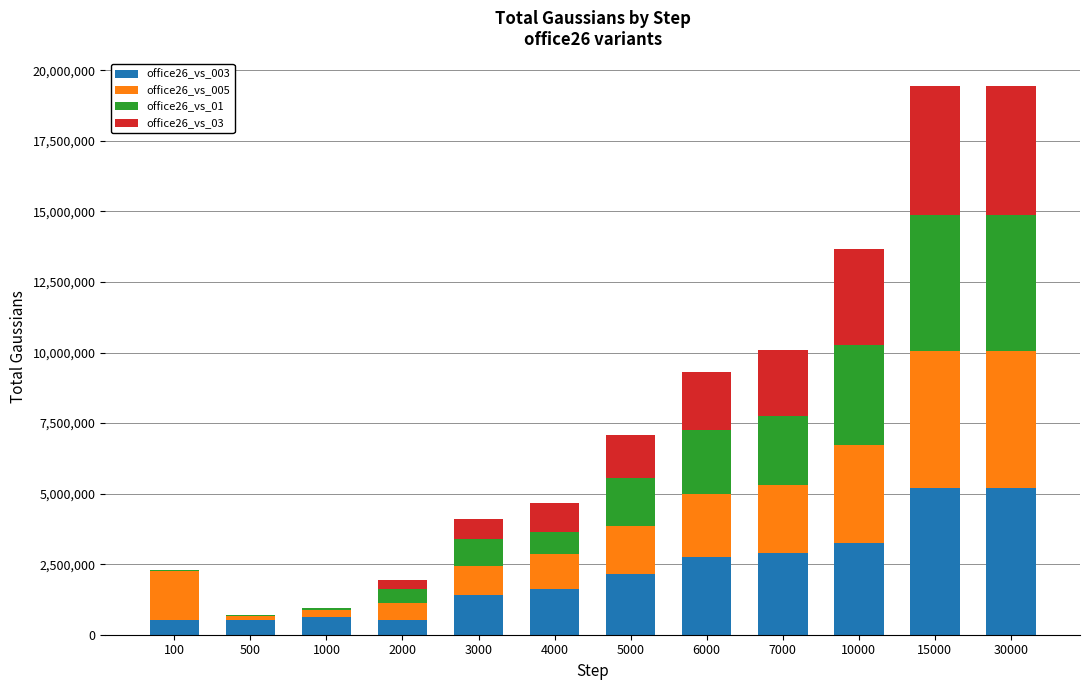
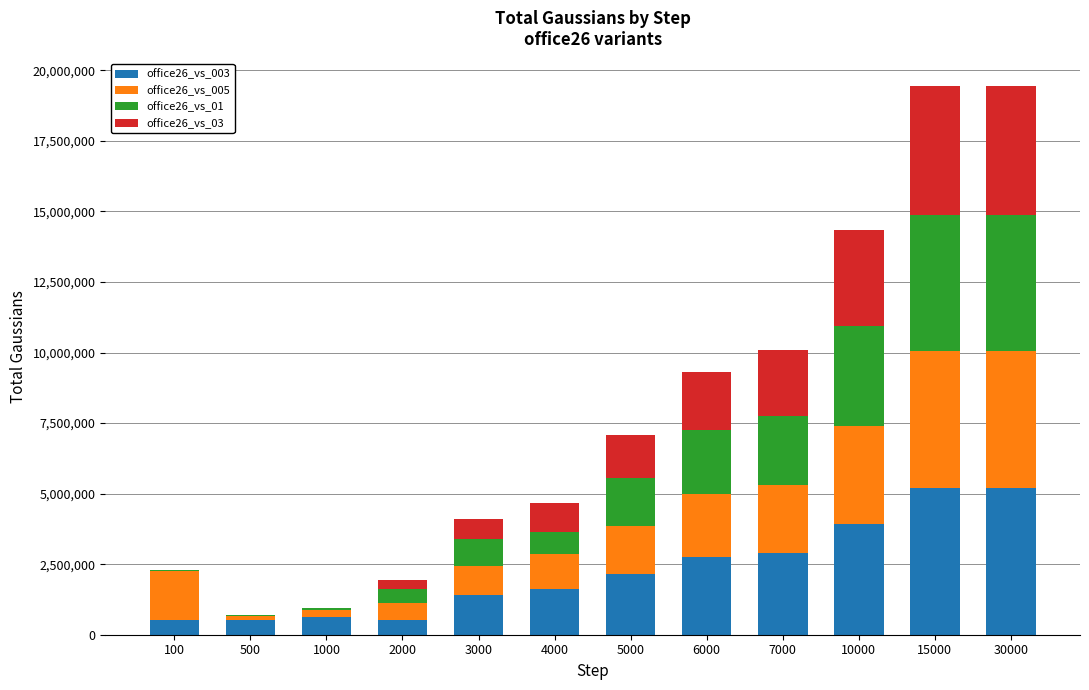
office26_vs_003, 10000: 3,200,000 -> 3,900,000
